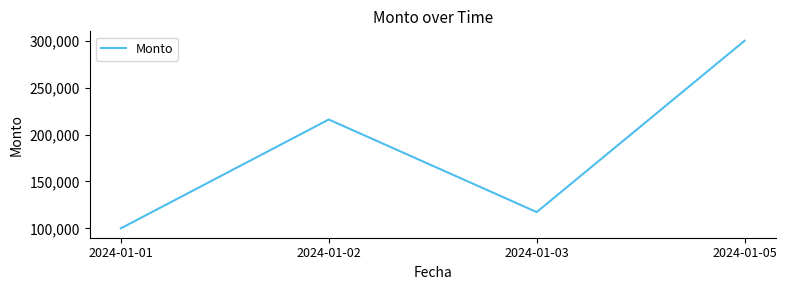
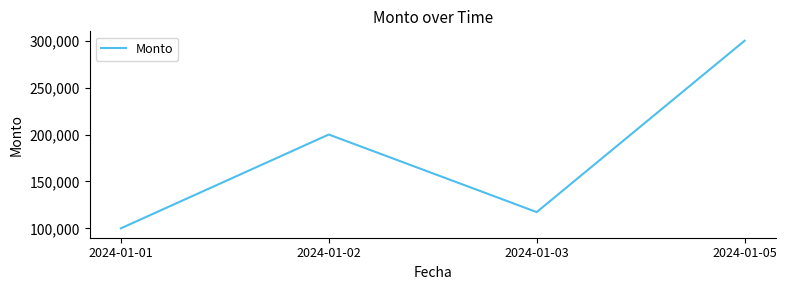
2024-01-02: 220,000 -> 200,000
